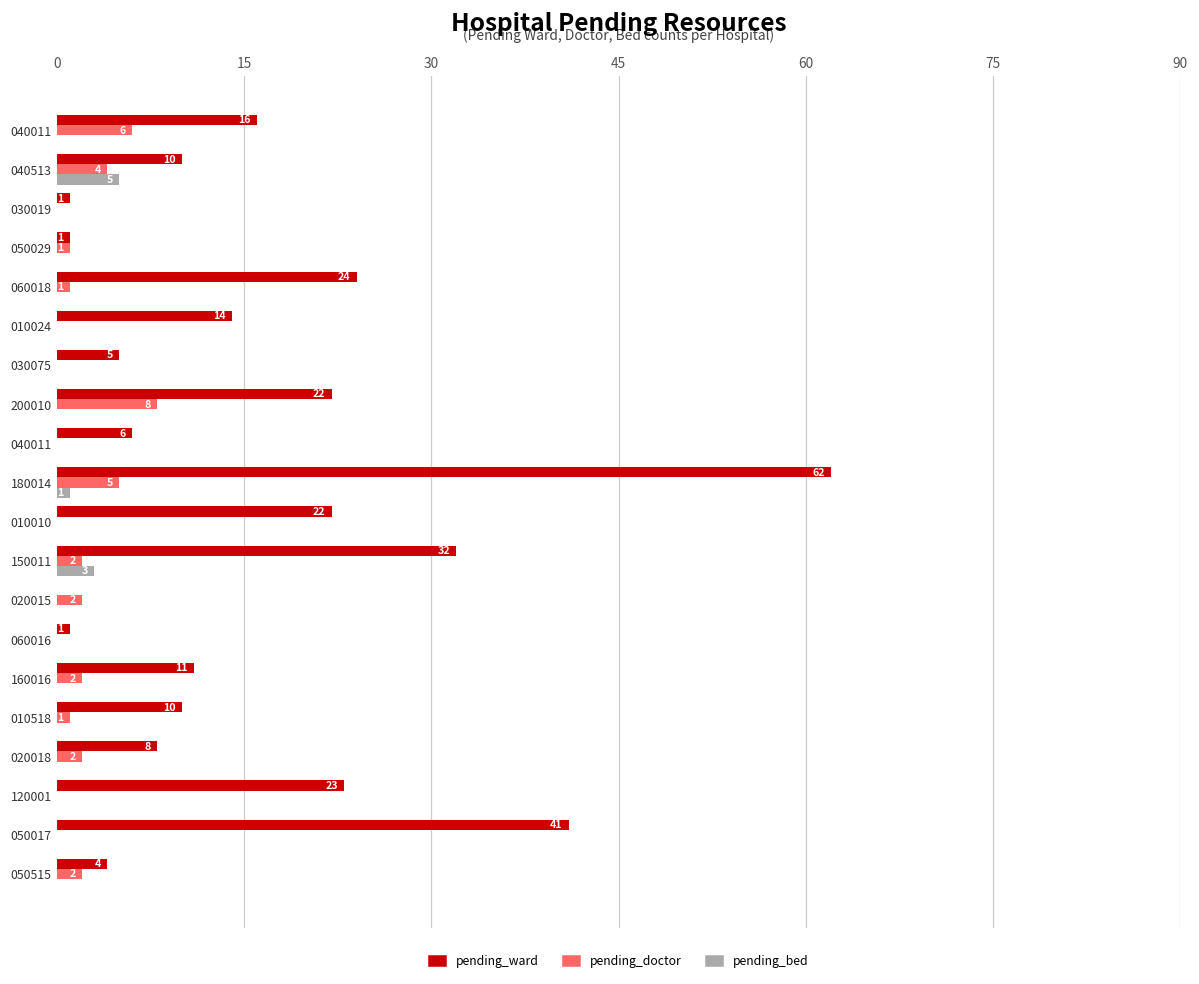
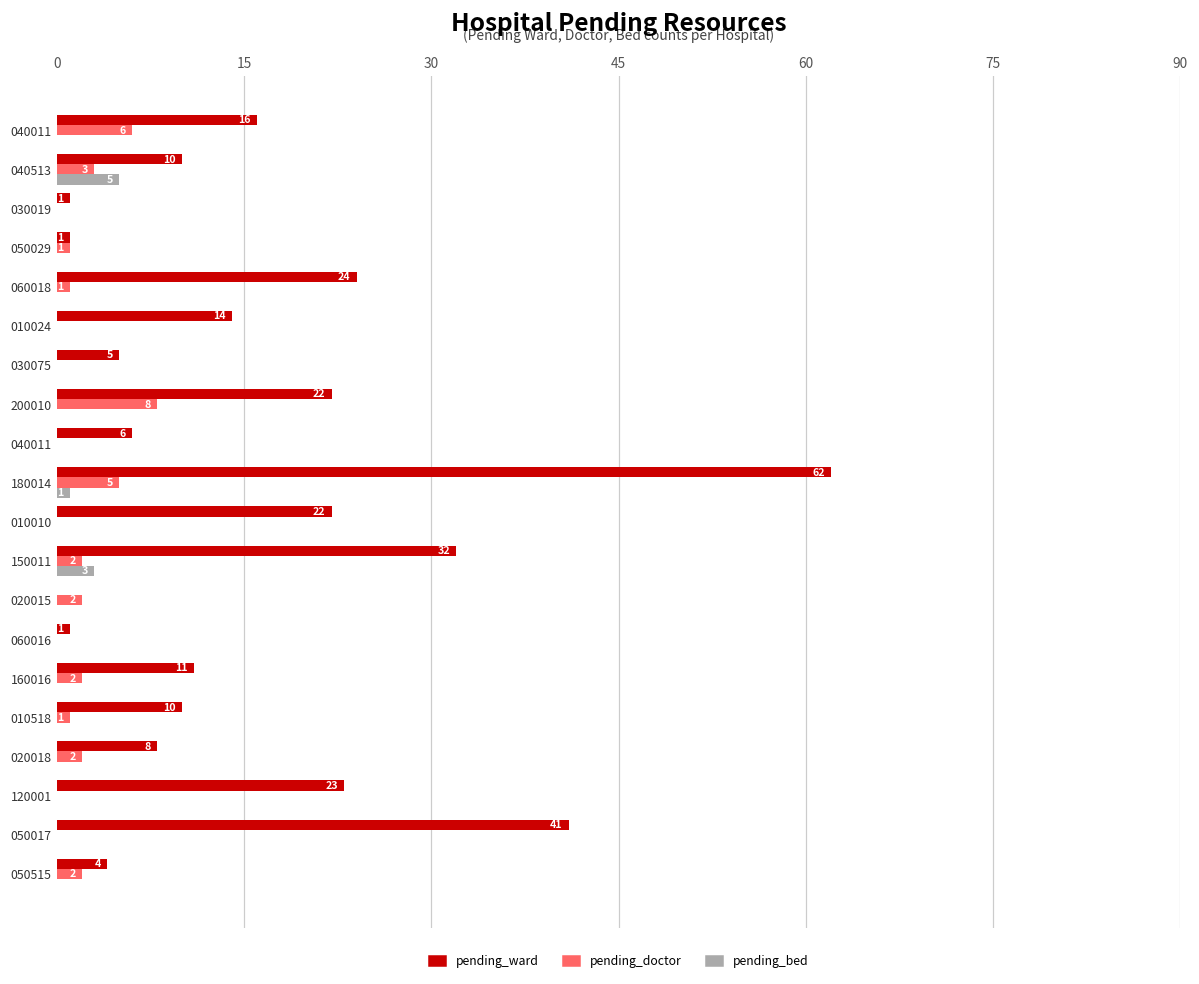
pending_doctor, 040513: 4 -> 3
